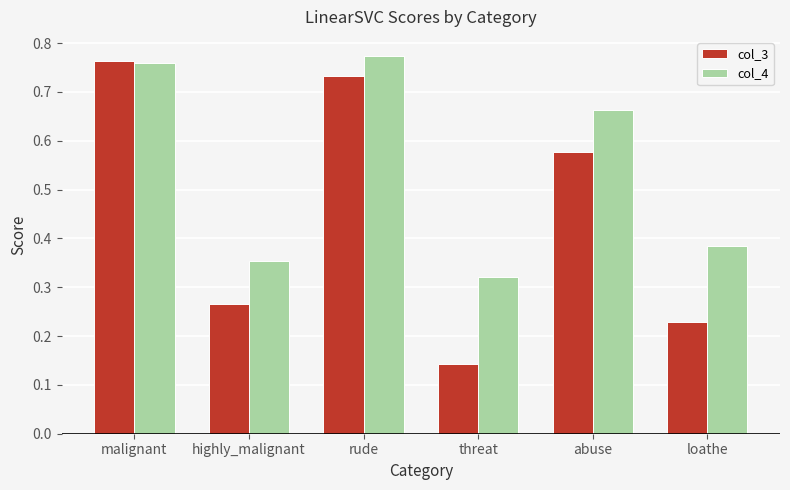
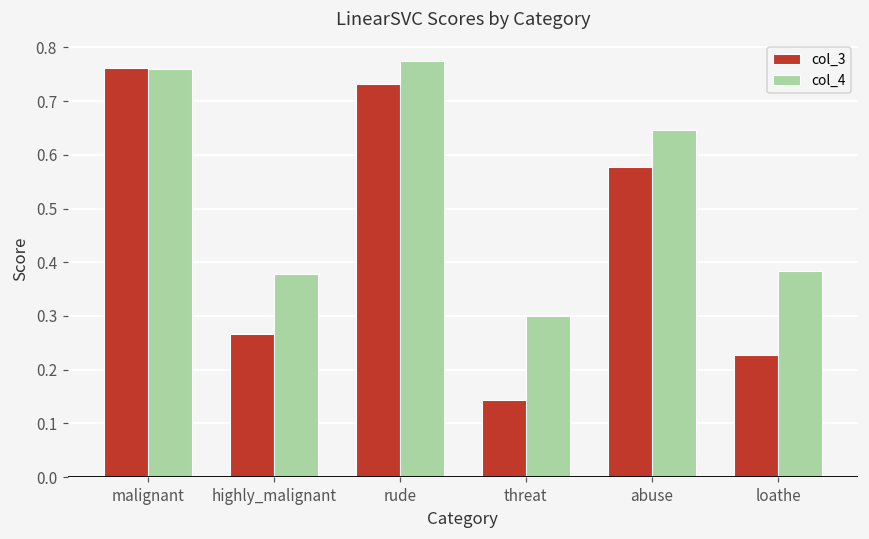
col_4, highly_malignant: 0.35 -> 0.38
col_4, threat: 0.32 -> 0.30
col_4, abuse: 0.66 -> 0.65
